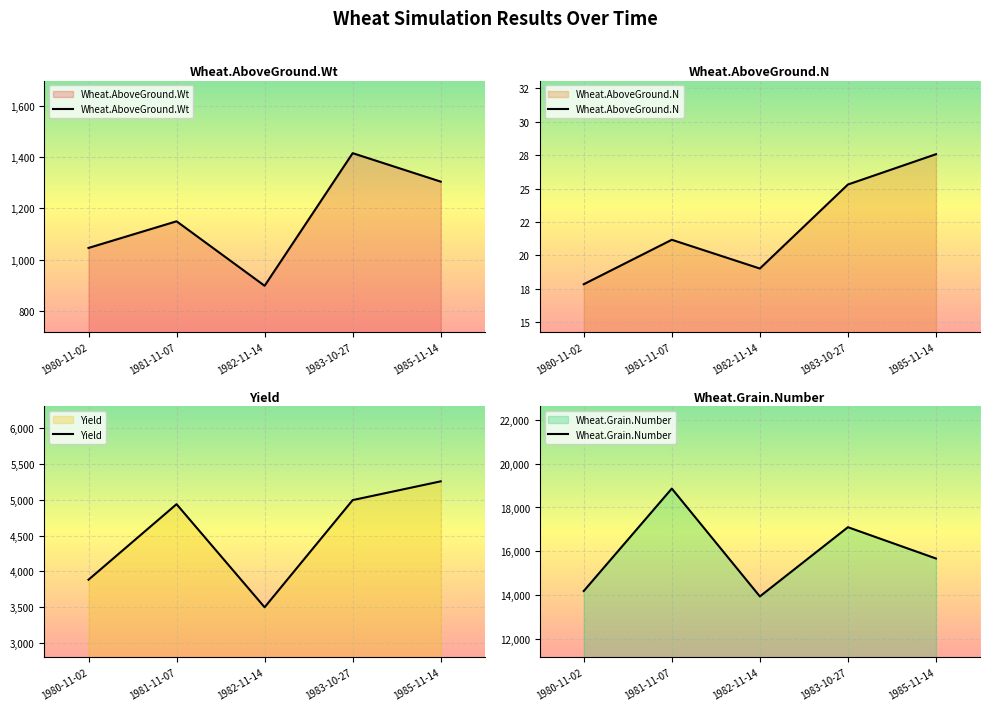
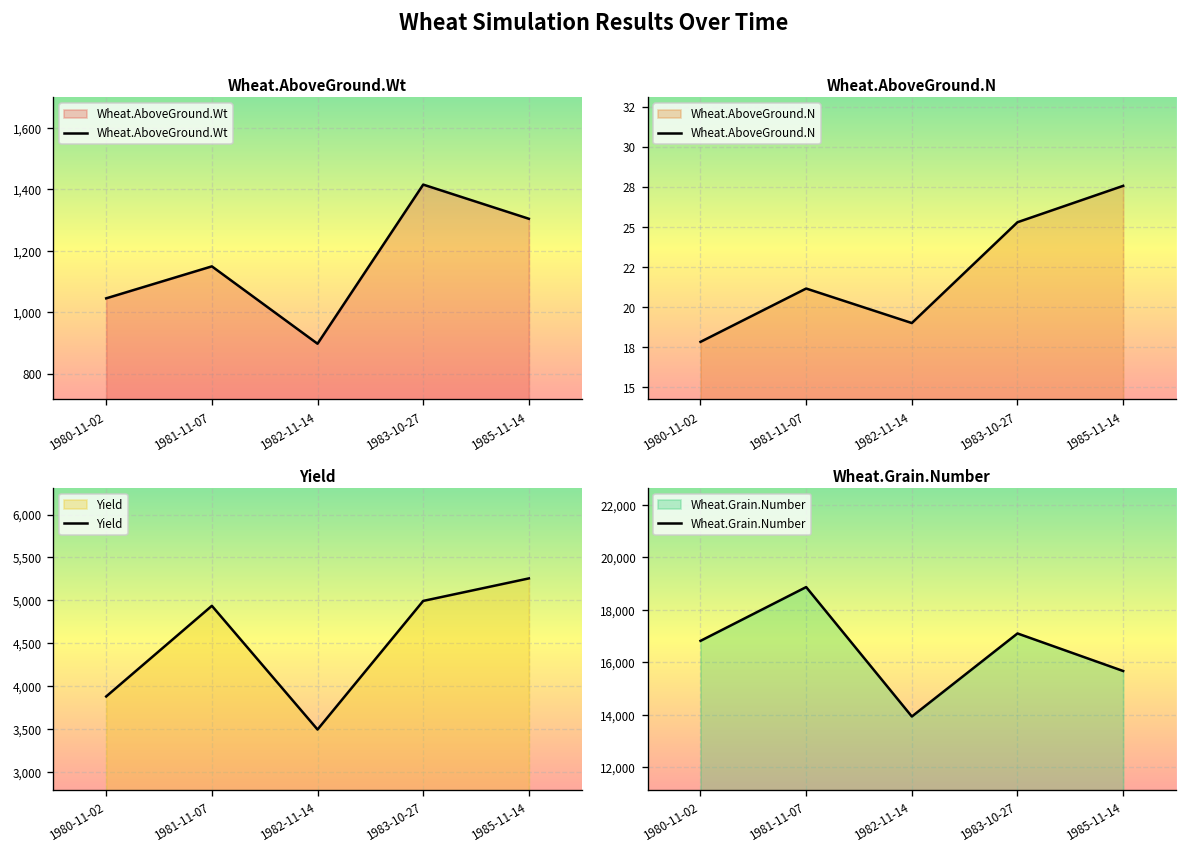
Wheat.Grain.Number, 1980-11-02: 14,200 -> 16,800
